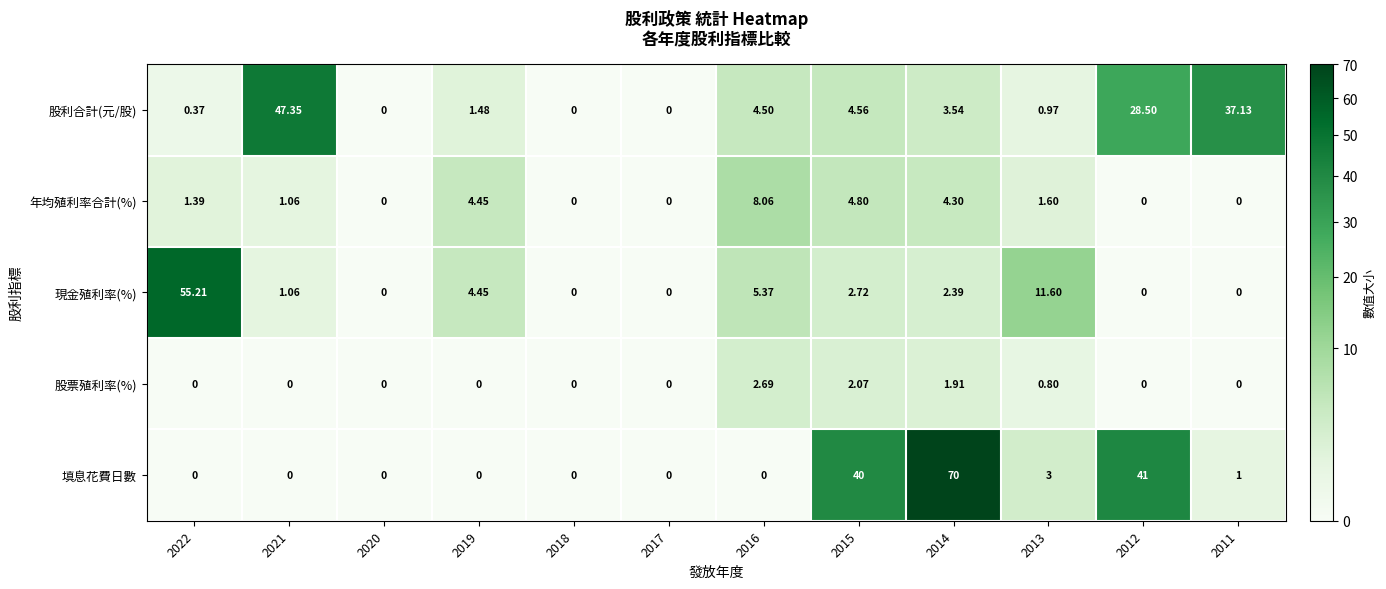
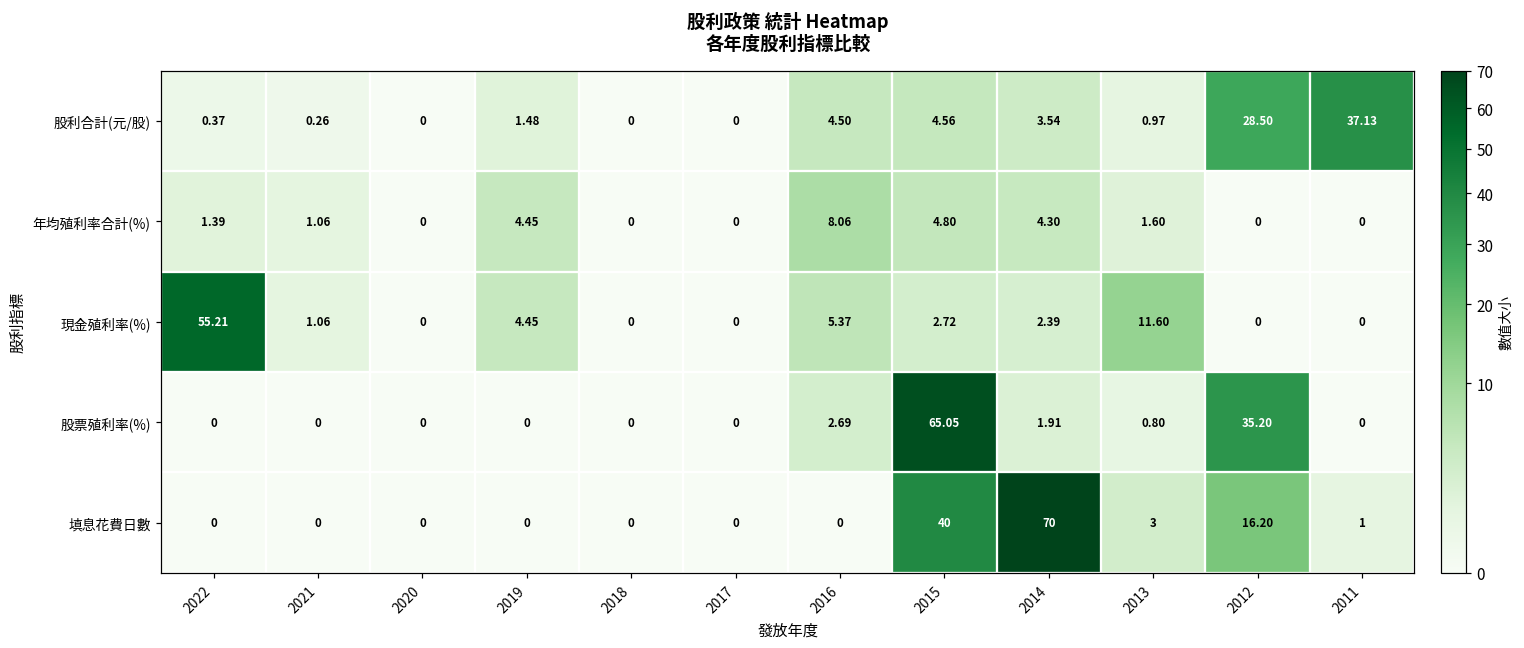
股利合計(元/股), 2021: 47.35 -> 0.26
股票殖利率(%), 2015: 2.07 -> 65.05
股票殖利率(%), 2012: 0 -> 35.20
填息花費日數, 2012: 41 -> 16.20
